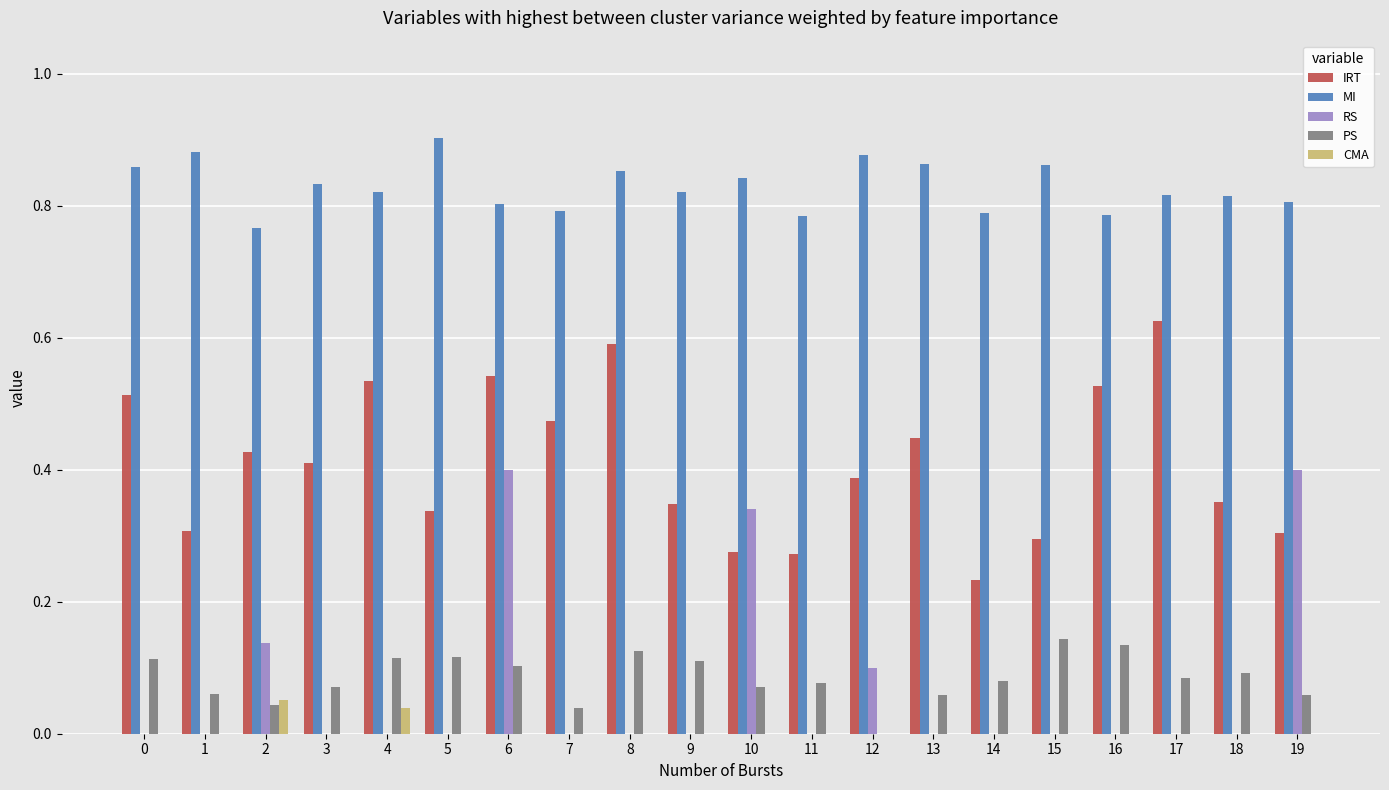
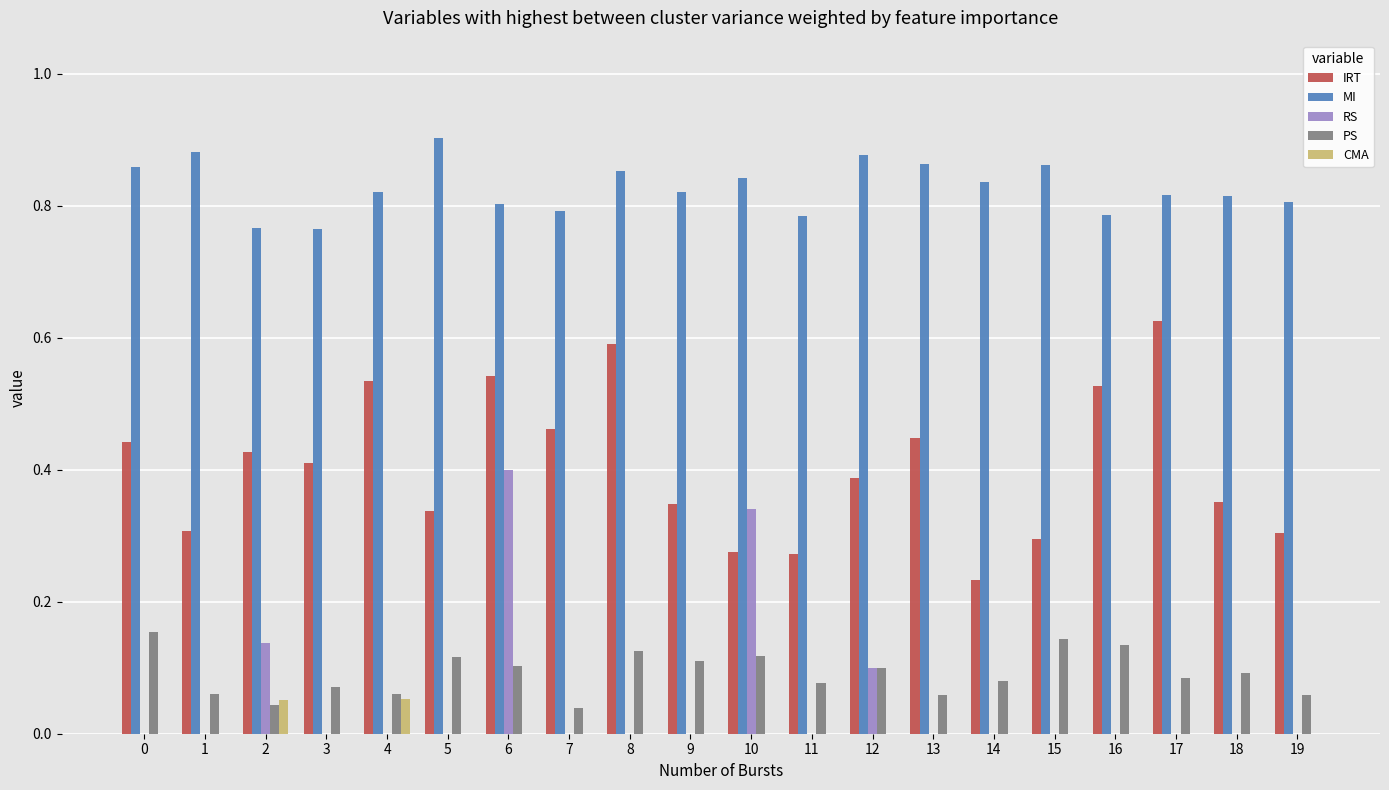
IRT, 0: 0.51 -> 0.44
PS, 0: 0.11 -> 0.15
MI, 3: 0.83 -> 0.76
PS, 4: 0.12 -> 0.06
CMA, 4: 0.04 -> 0.05
IRT, 7: 0.47 -> 0.46
PS, 10: 0.07 -> 0.12
PS, 12: 0.0 -> 0.1
MI, 14: 0.79 -> 0.84
RS, 19: 0.4 -> 0.0
